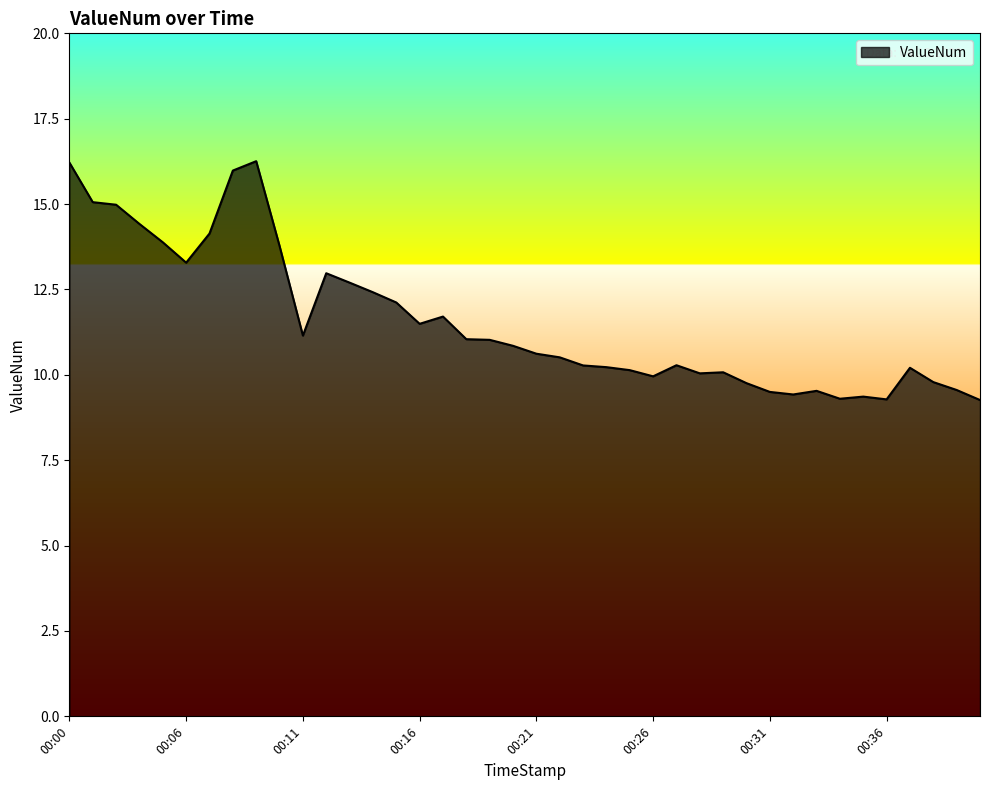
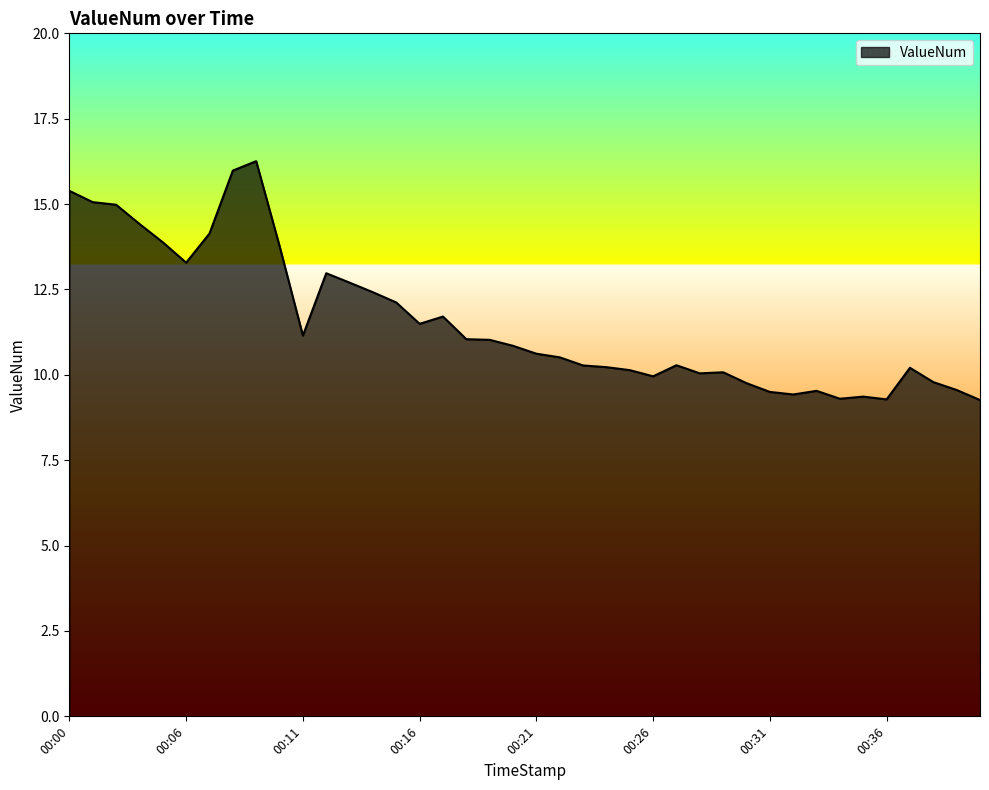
00:00: 16.2 -> 15.4
